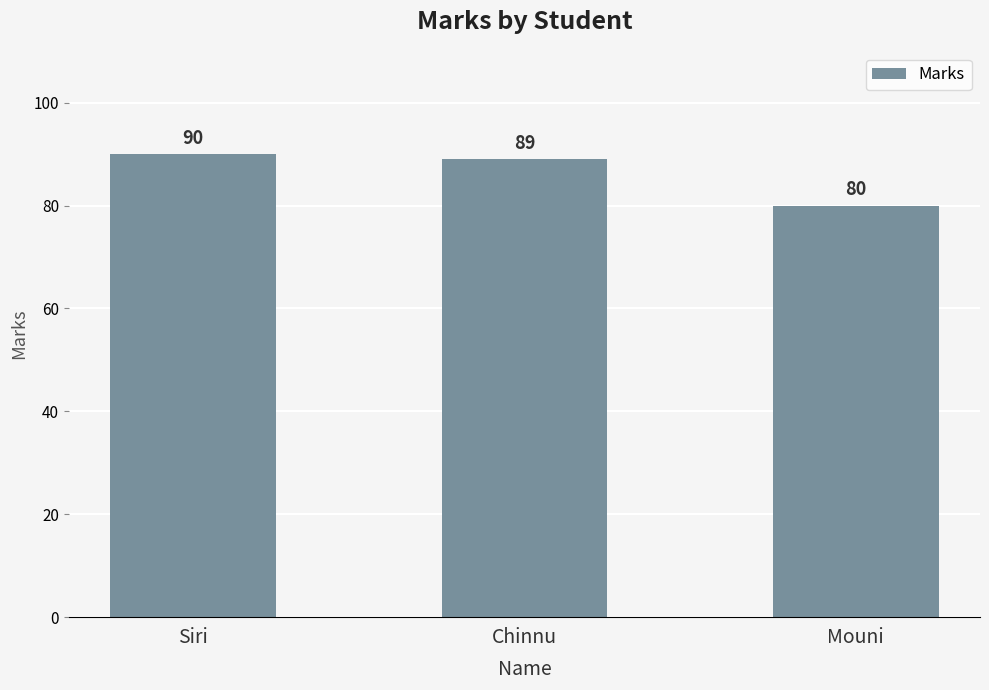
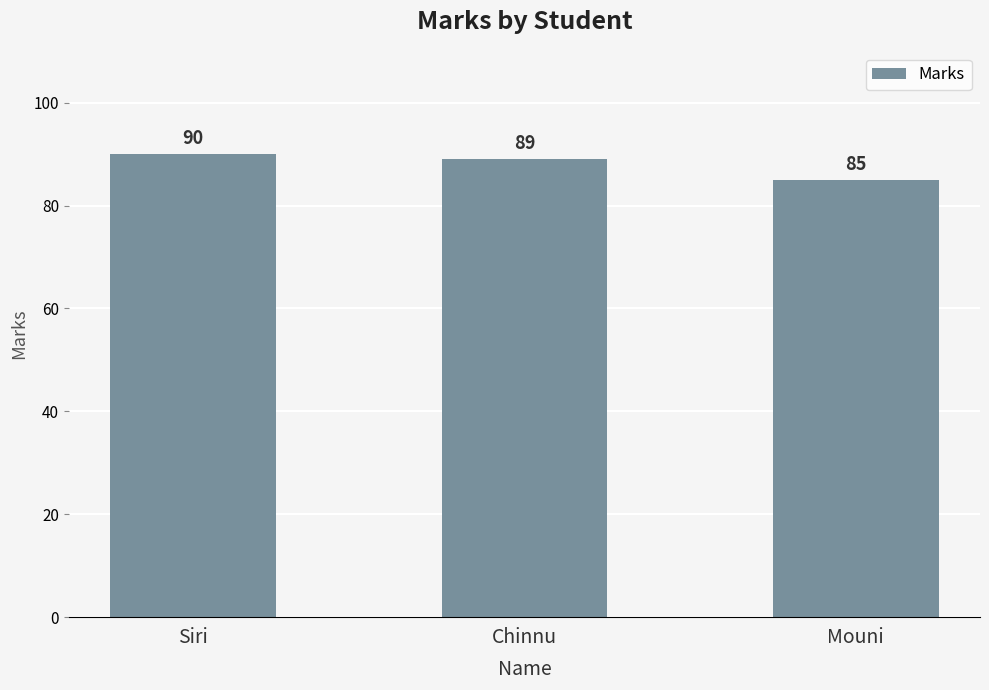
Mouni: 80 -> 85
